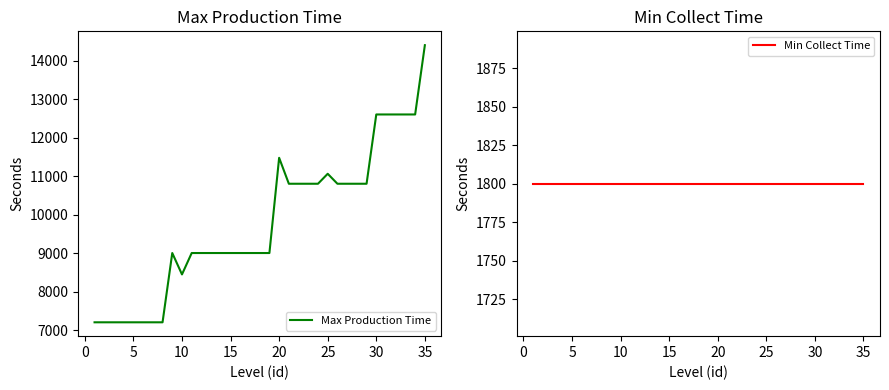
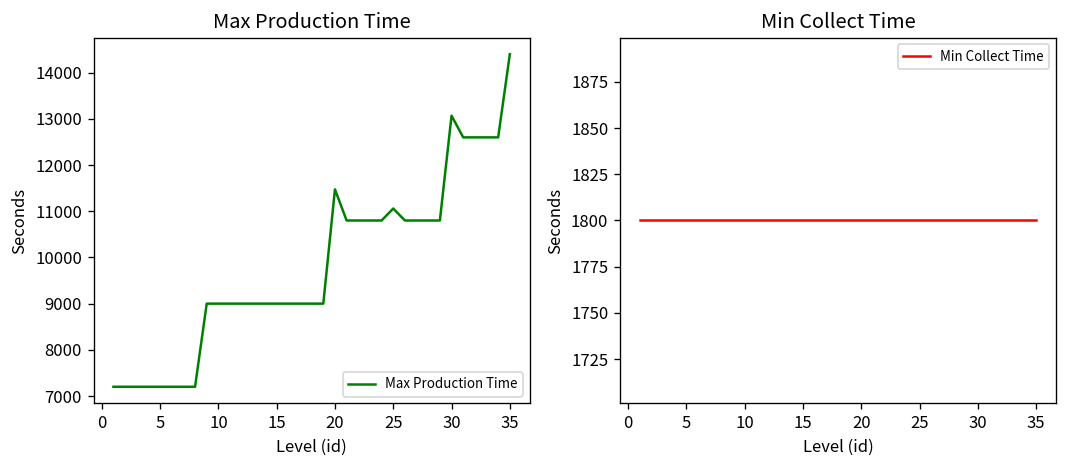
Max Production Time, 10: 8400 -> 9000
Max Production Time, 30: 12600 -> 13100
